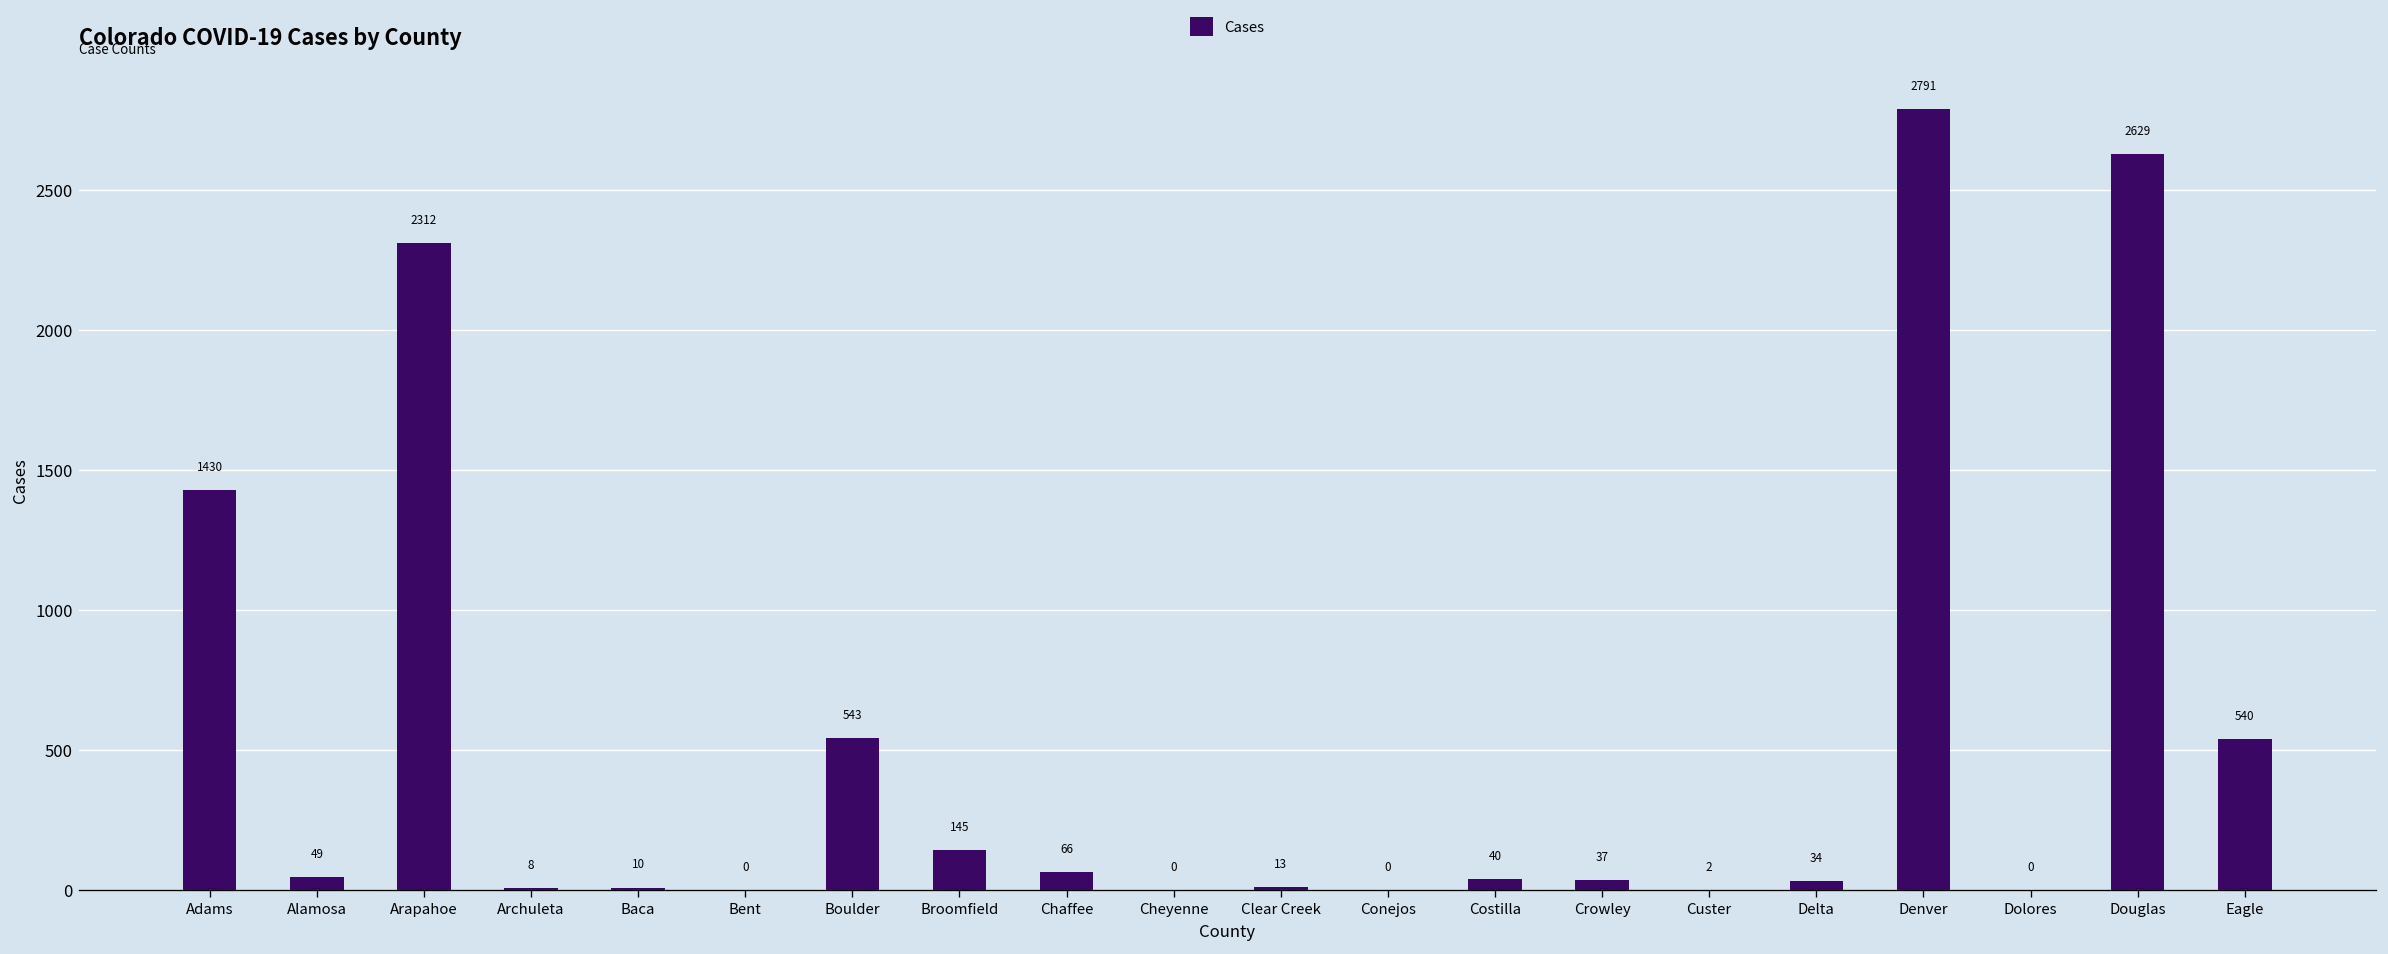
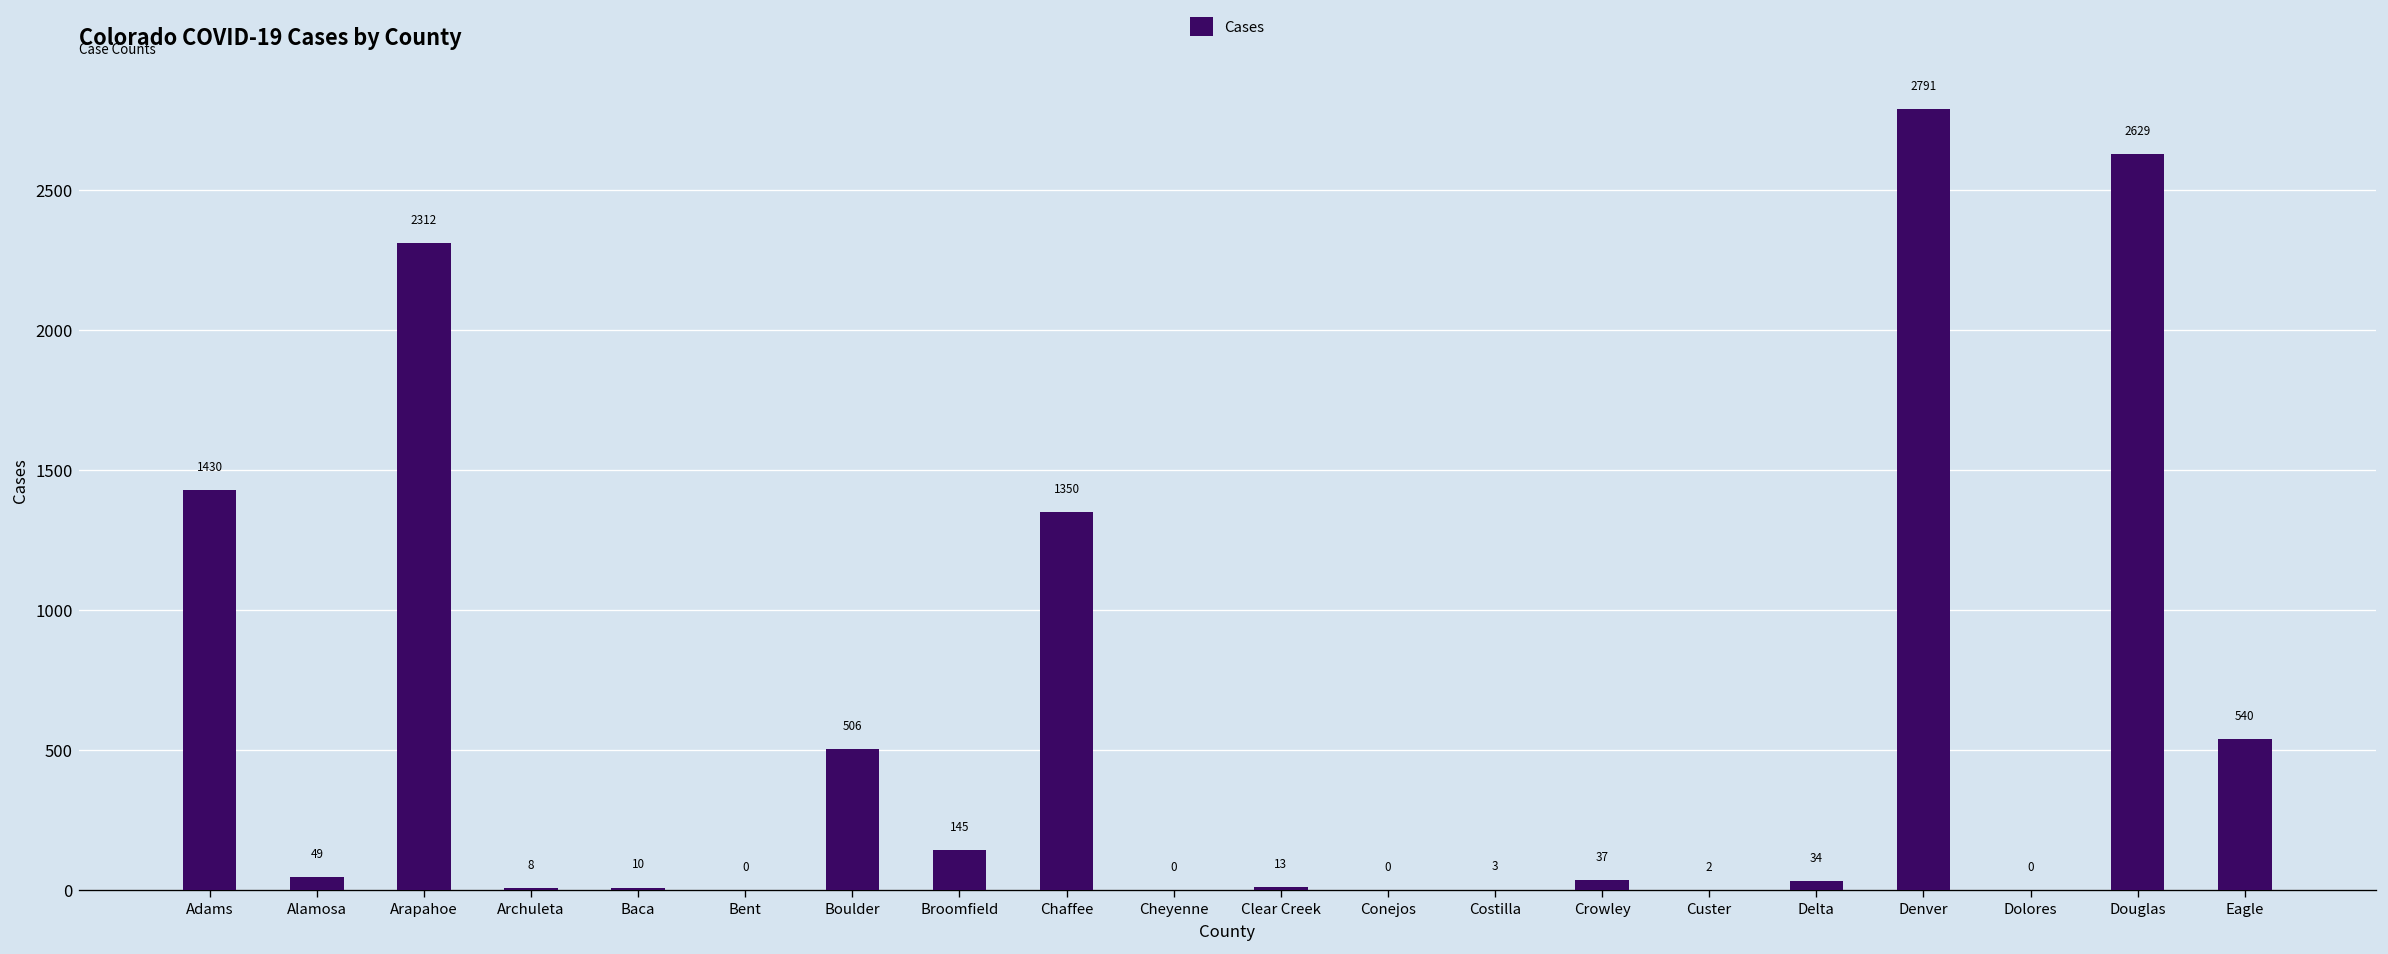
Boulder: 543 -> 506
Chaffee: 66 -> 1350
Costilla: 40 -> 3
